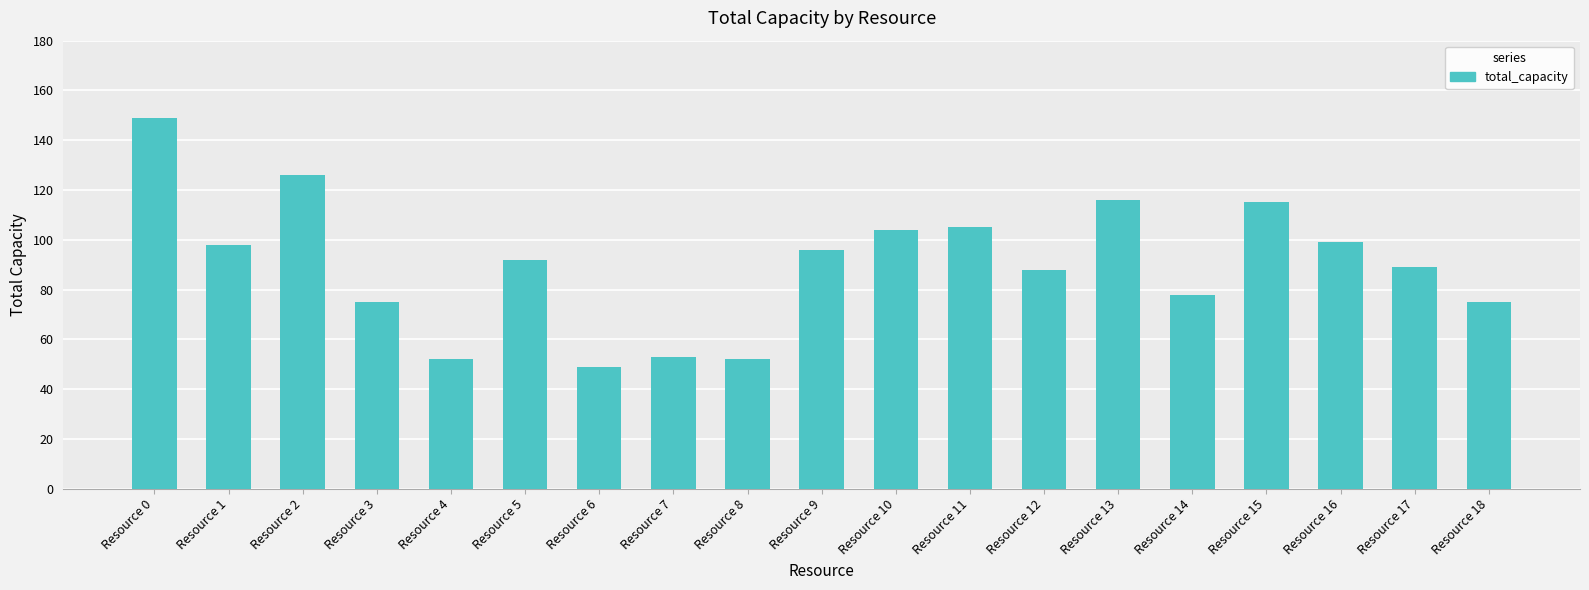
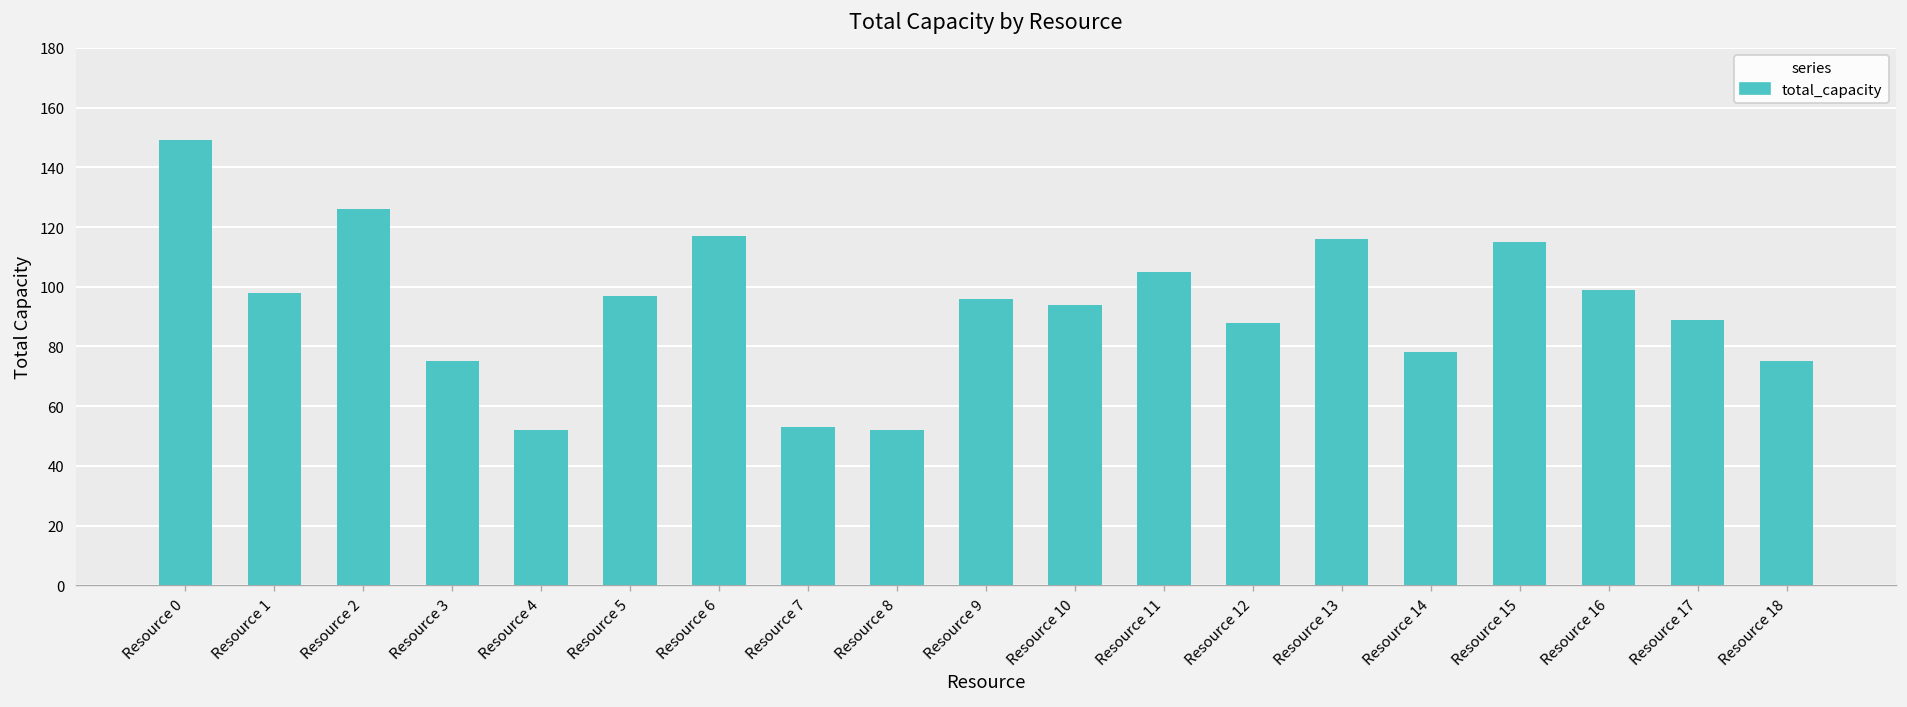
Resource 5: 92 -> 97
Resource 6: 49 -> 117
Resource 10: 104 -> 94
